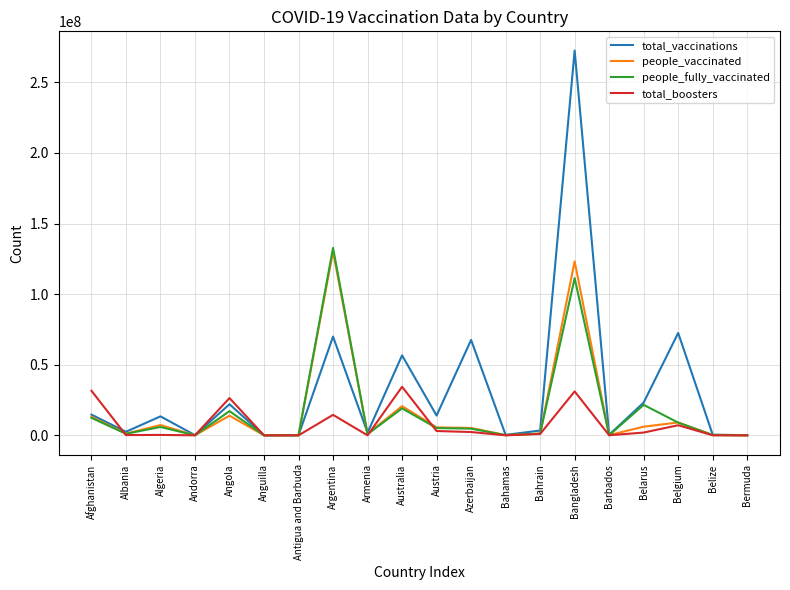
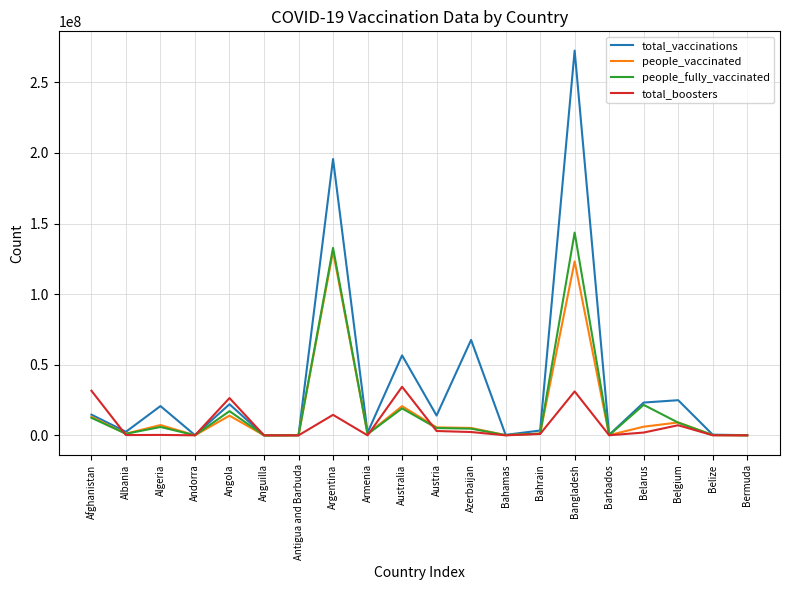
total_vaccinations, Algeria: 13000000 -> 21000000
total_vaccinations, Argentina: 70000000 -> 196000000
people_fully_vaccinated, Bangladesh: 111000000 -> 144000000
total_vaccinations, Belgium: 73000000 -> 25000000
